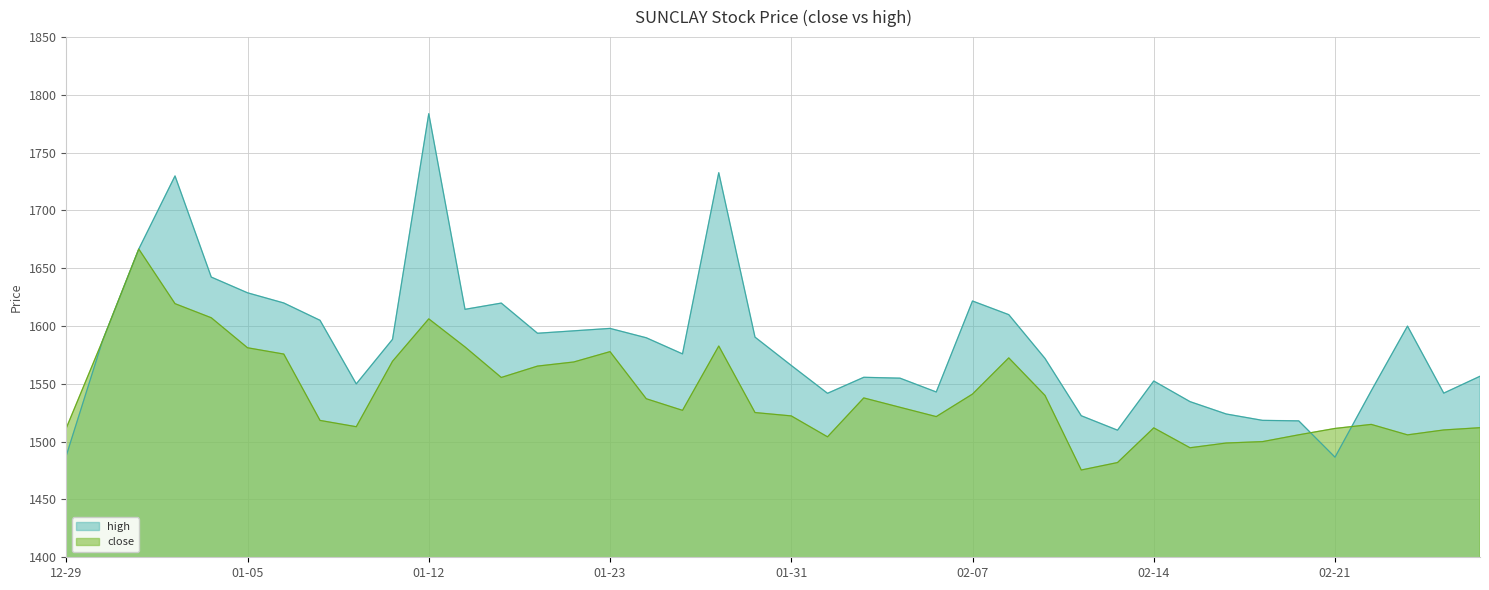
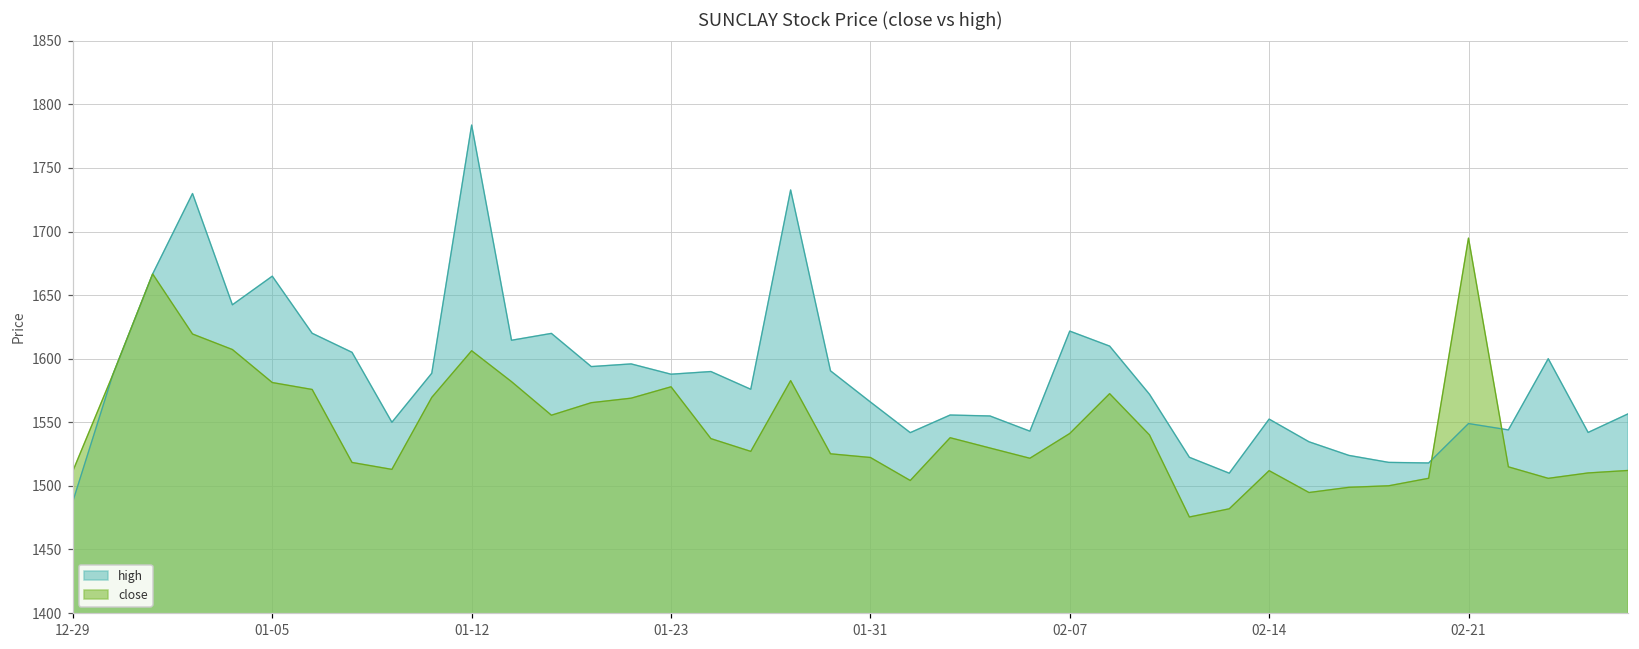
high, 01-05: 1629 -> 1665
high, 01-23: 1598 -> 1588
high, 02-21: 1487 -> 1549
close, 02-21: 1511 -> 1695
